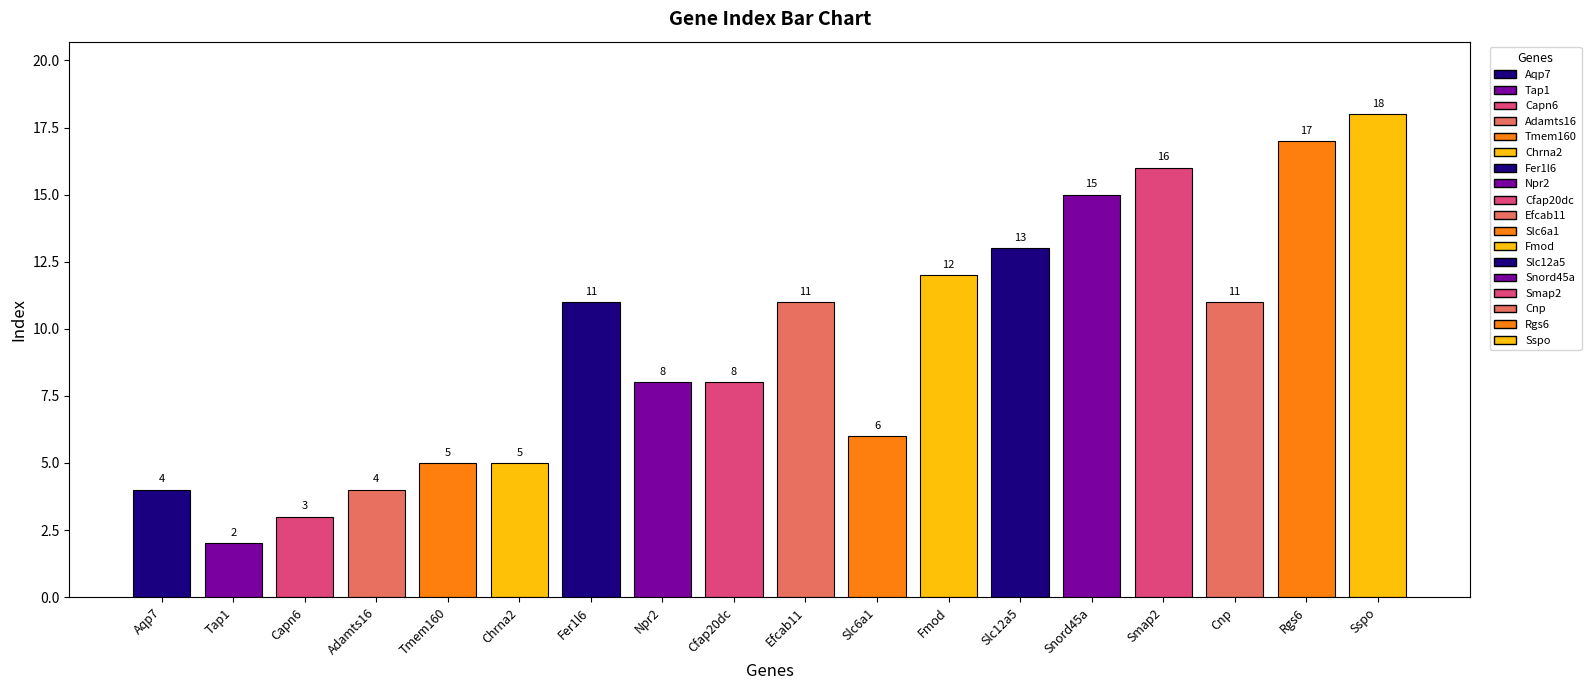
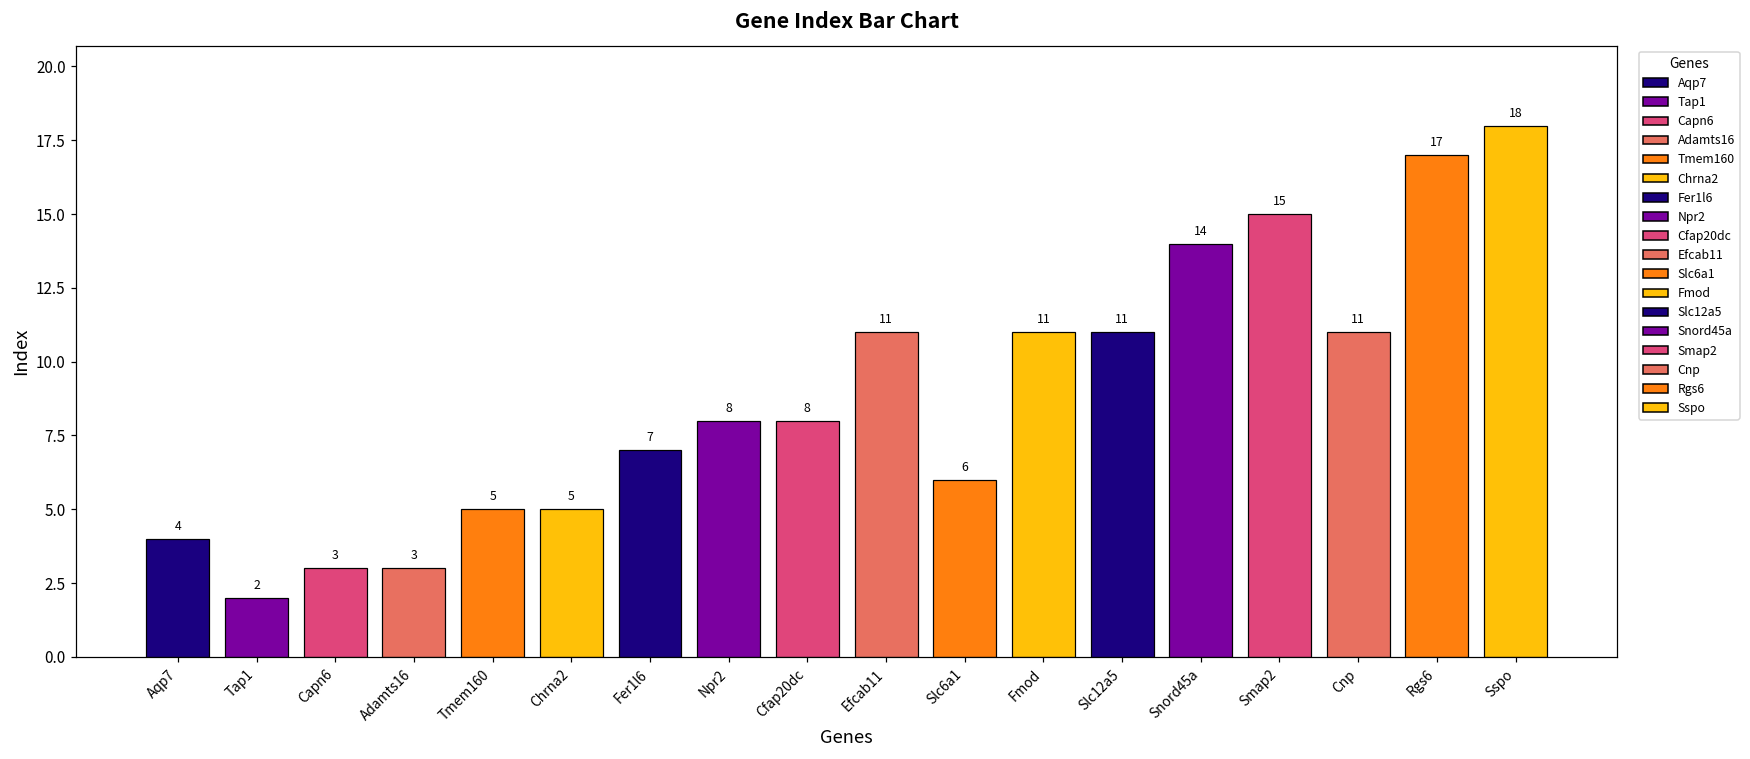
Adamts16: 4 -> 3
Fer1l6: 11 -> 7
Fmod: 12 -> 11
Slc12a5: 13 -> 11
Snord45a: 15 -> 14
Smap2: 16 -> 15
